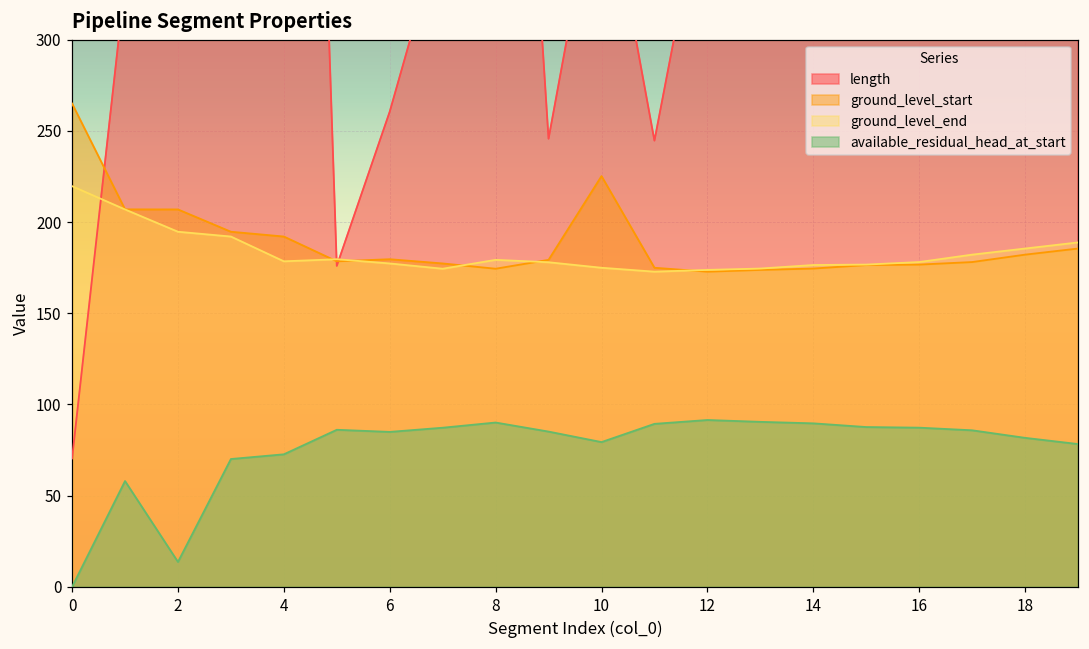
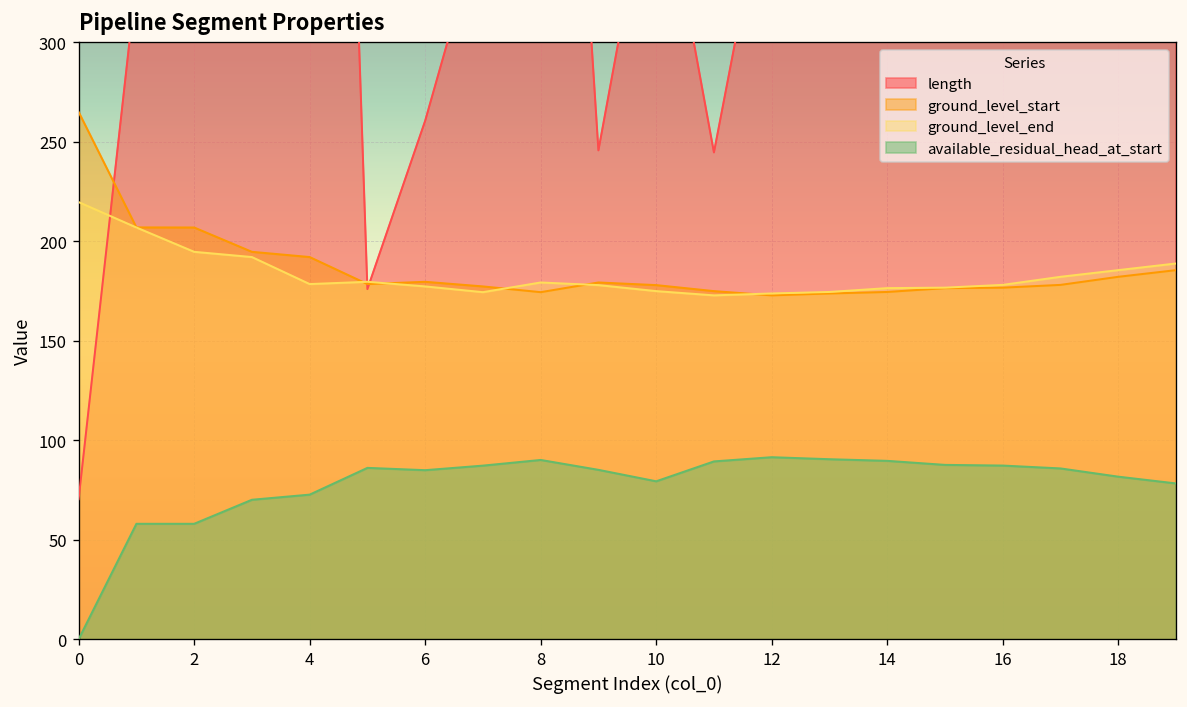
available_residual_head_at_start, 2: 14 -> 58
ground_level_start, 10: 225 -> 178
